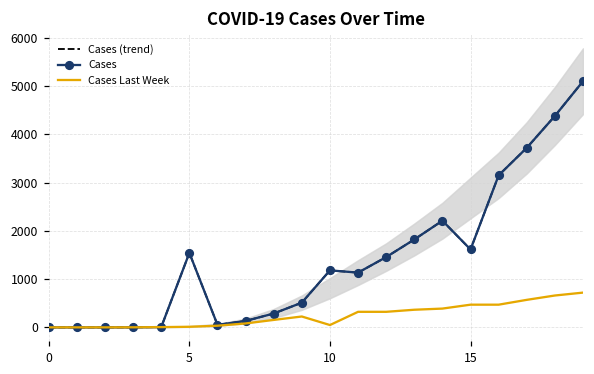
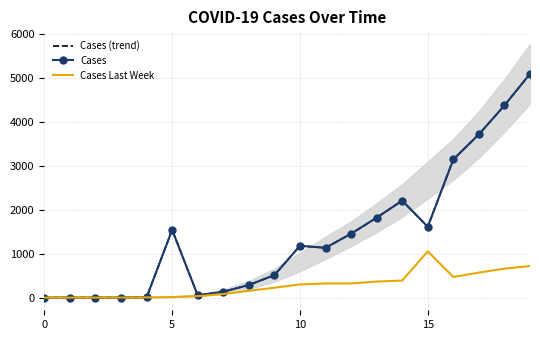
Cases Last Week, 10: 0 -> 300
Cases Last Week, 15: 500 -> 1100
